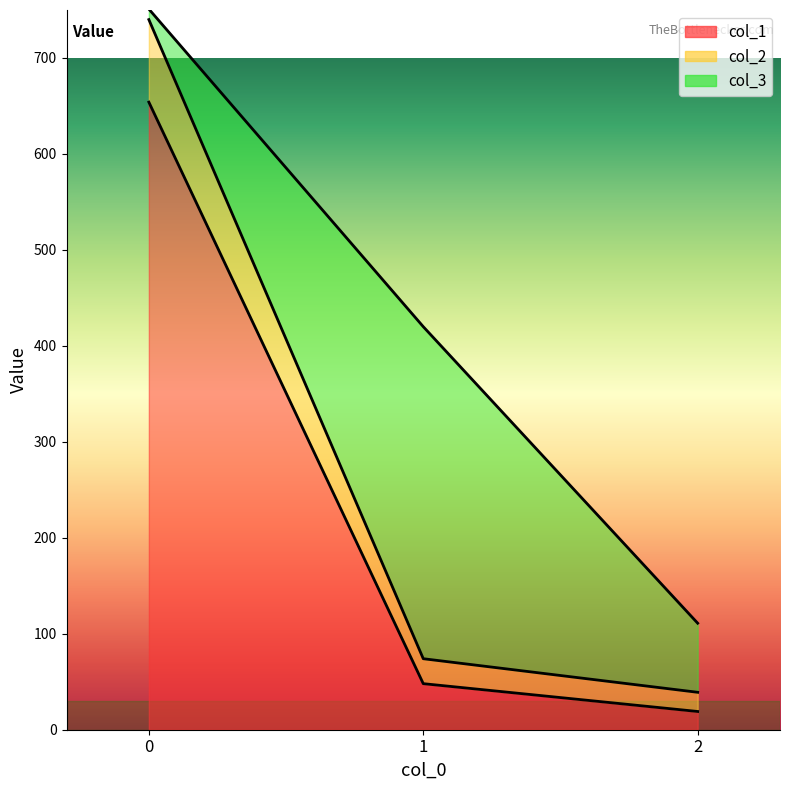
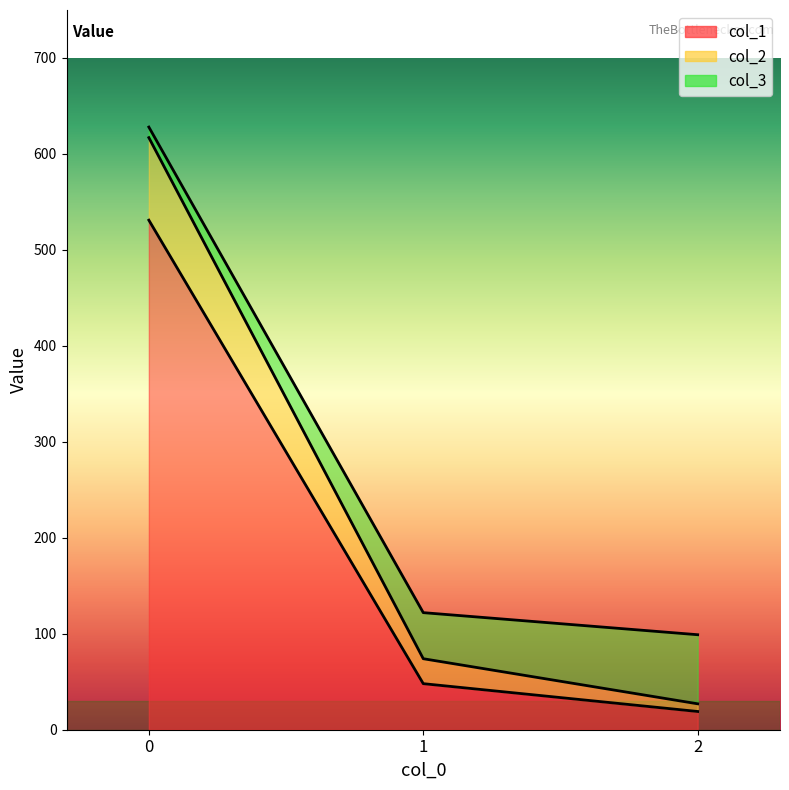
col_1, 0: 650 -> 530
col_3, 1: 350 -> 50
col_2, 2: 20 -> 10
